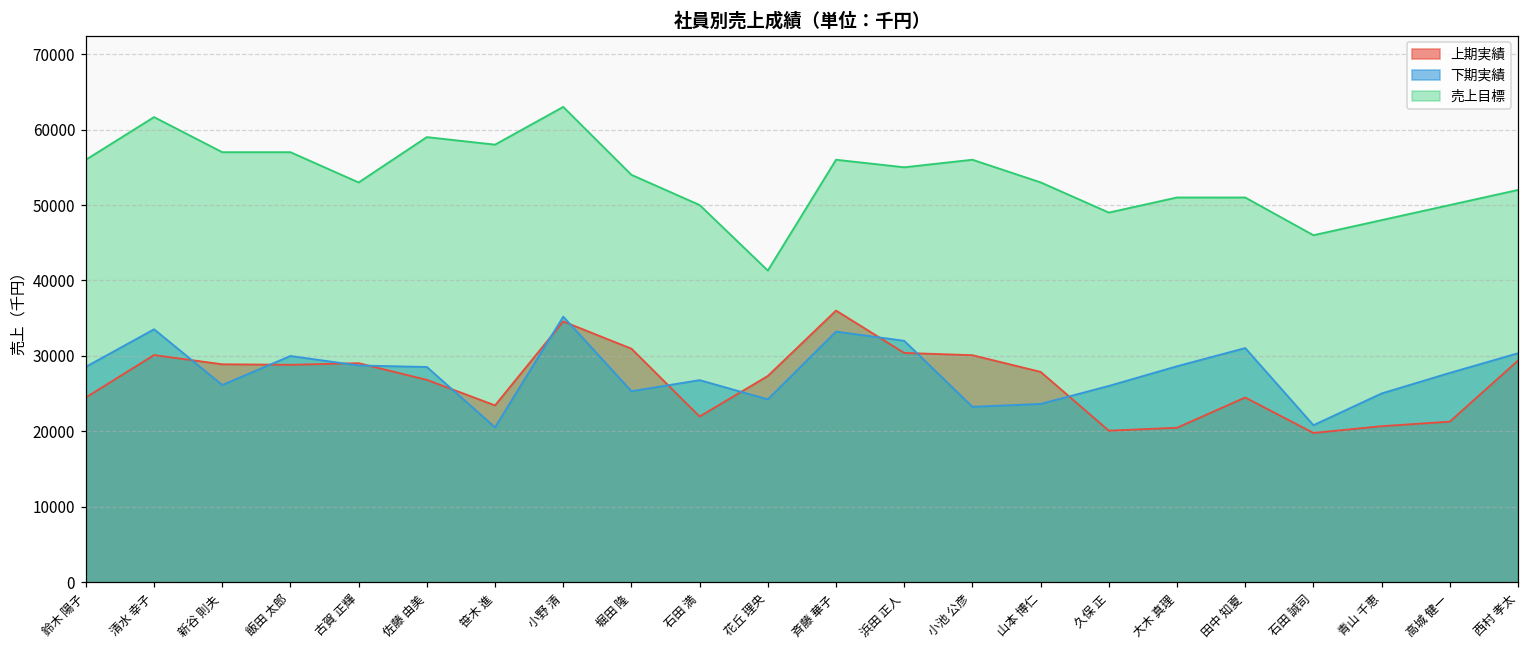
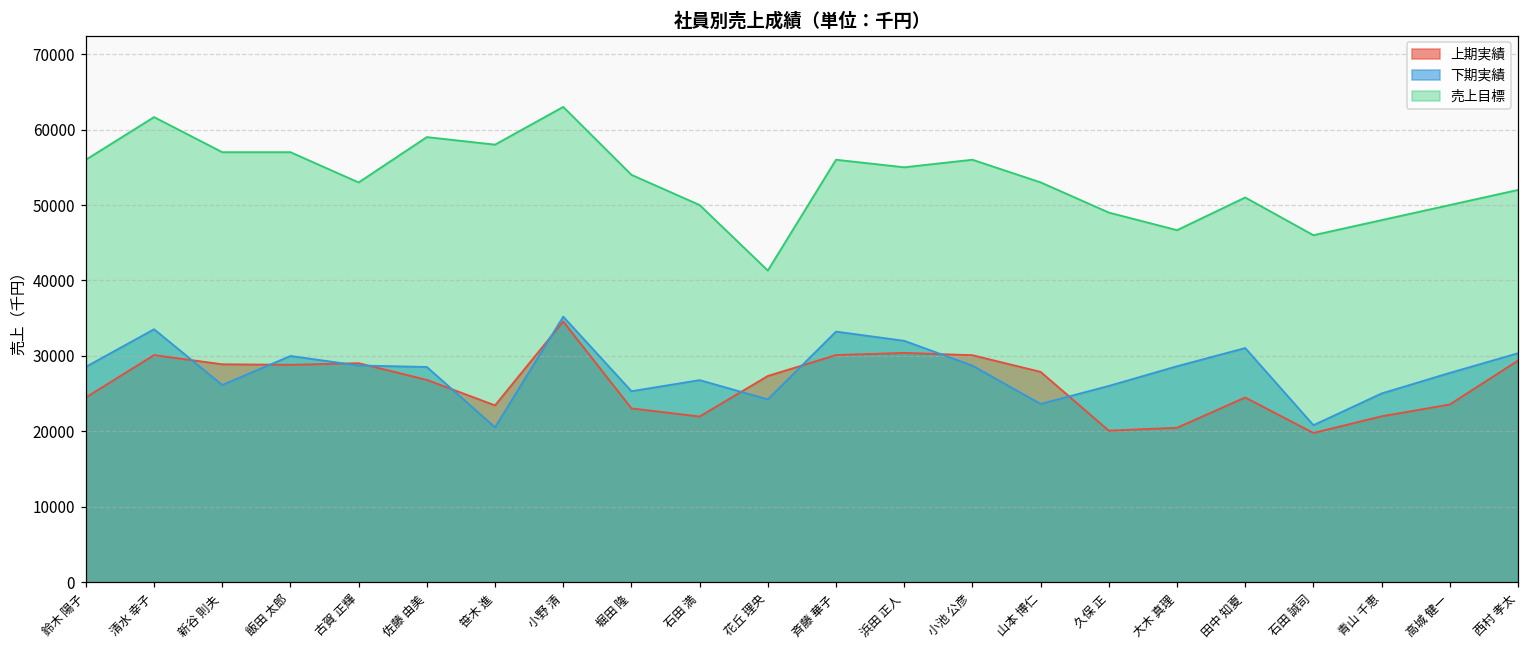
上期実績, 堀田 隆: 31000 -> 23000
上期実績, 斉藤 華子: 36000 -> 30000
下期実績, 小池 公彦: 23000 -> 29000
売上目標, 大木 真理: 51000 -> 47000
上期実績, 青山 千恵: 21000 -> 22000
上期実績, 高城 健一: 21000 -> 24000
